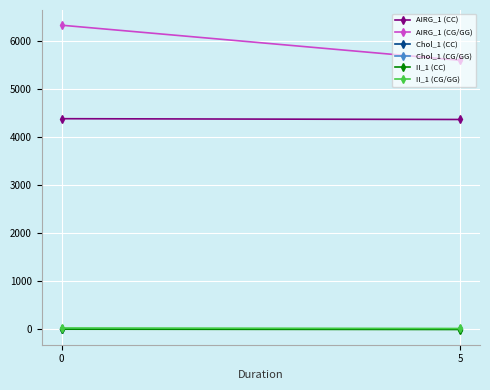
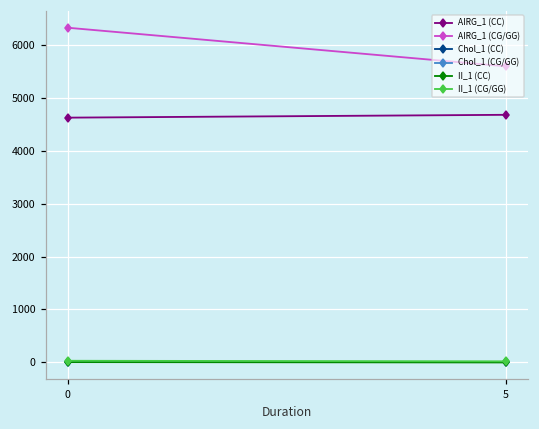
AIRG_1 (CC), 0: 4400 -> 4600
AIRG_1 (CC), 5: 4400 -> 4700
